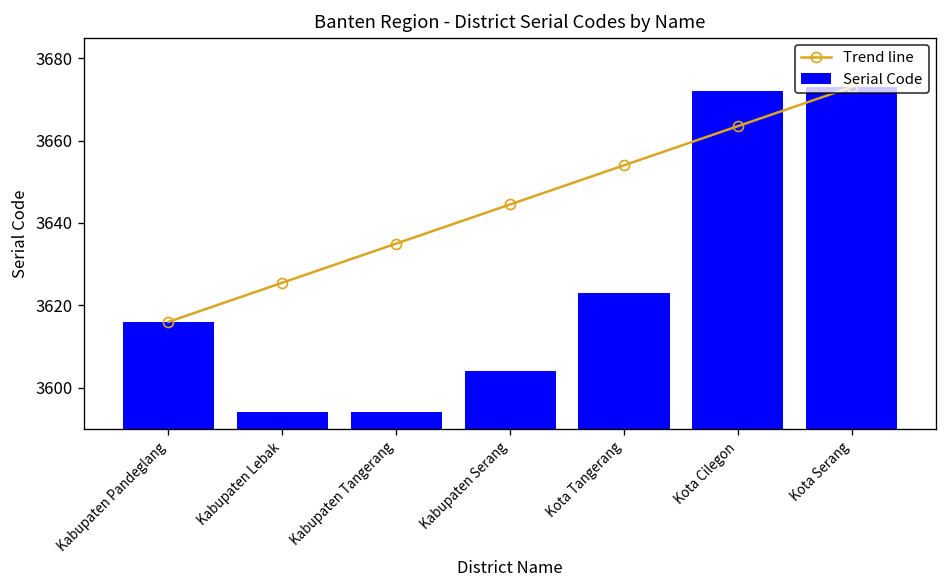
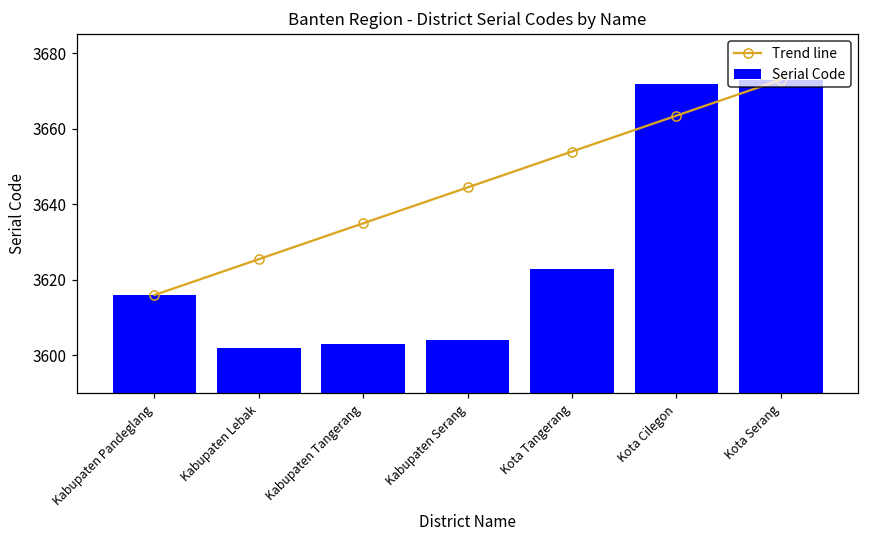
Serial Code, Kabupaten Lebak: 3594 -> 3602
Serial Code, Kabupaten Tangerang: 3594 -> 3603
